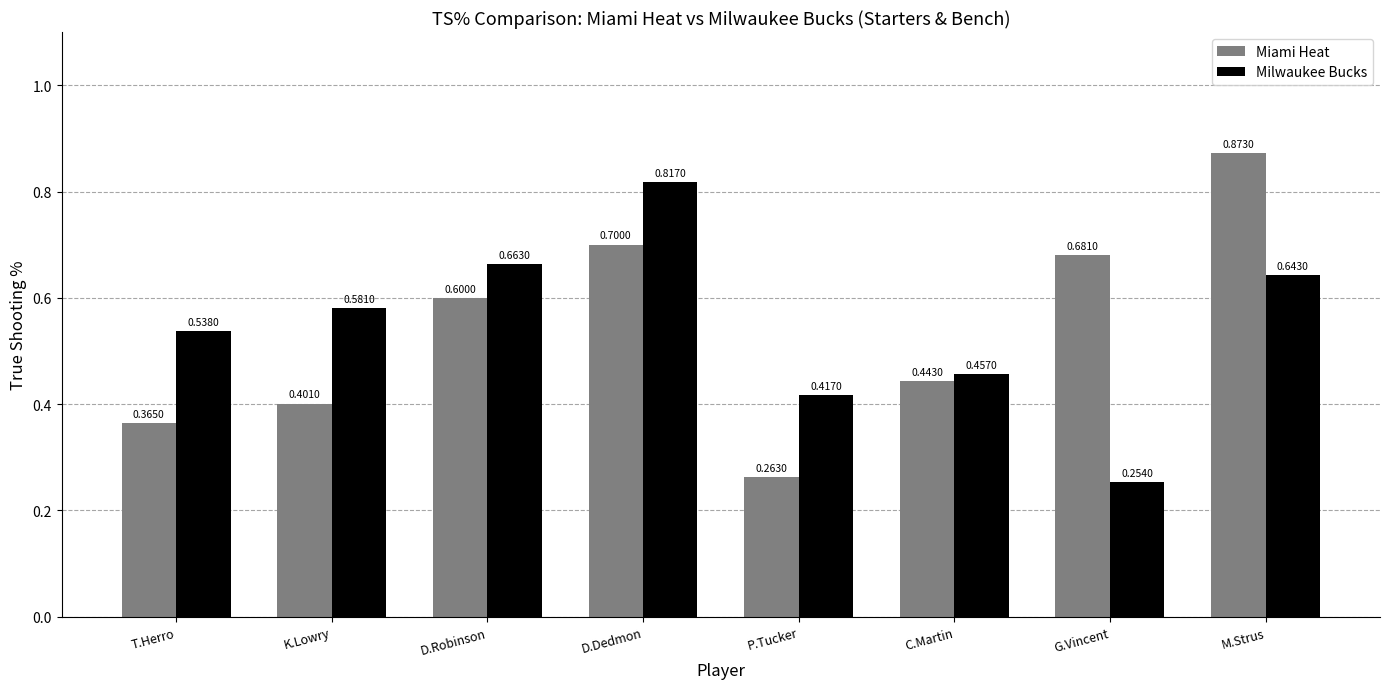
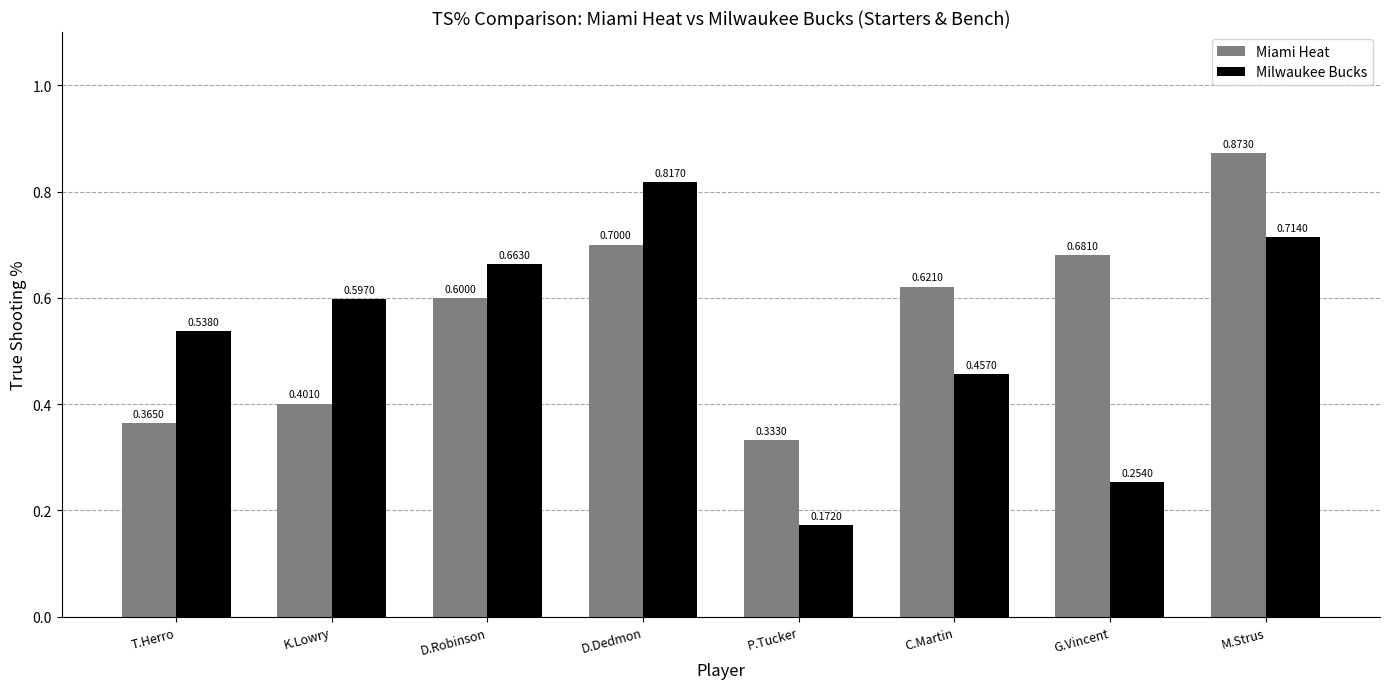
Milwaukee Bucks, K.Lowry: 0.5810 -> 0.5970
Miami Heat, P.Tucker: 0.2630 -> 0.3330
Milwaukee Bucks, P.Tucker: 0.4170 -> 0.1720
Miami Heat, C.Martin: 0.4430 -> 0.6210
Milwaukee Bucks, M.Strus: 0.6430 -> 0.7140
